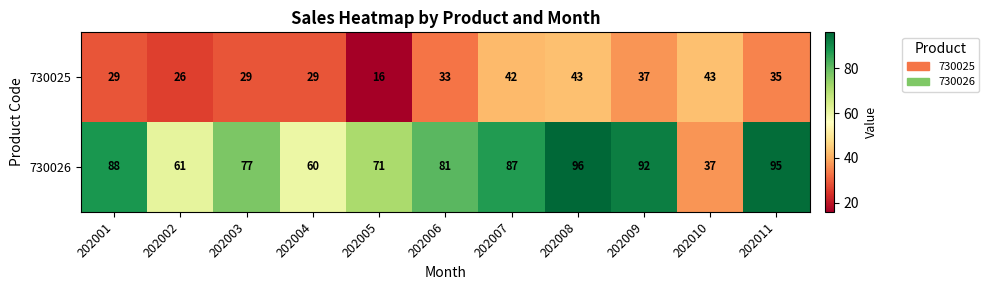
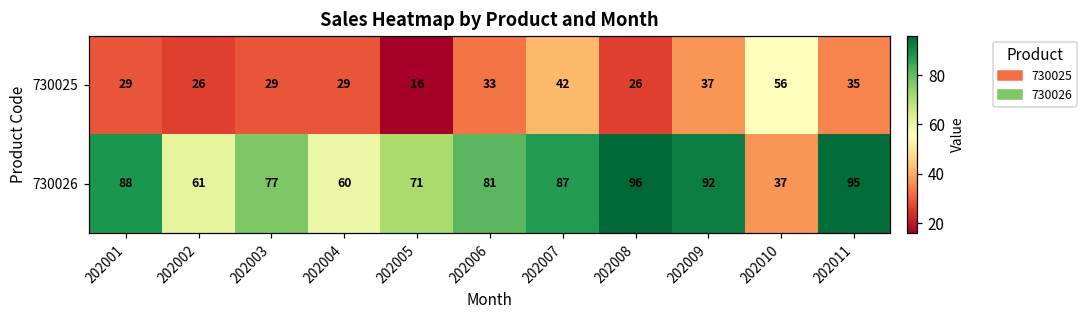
730025, 202008: 43 -> 26
730025, 202010: 43 -> 56
